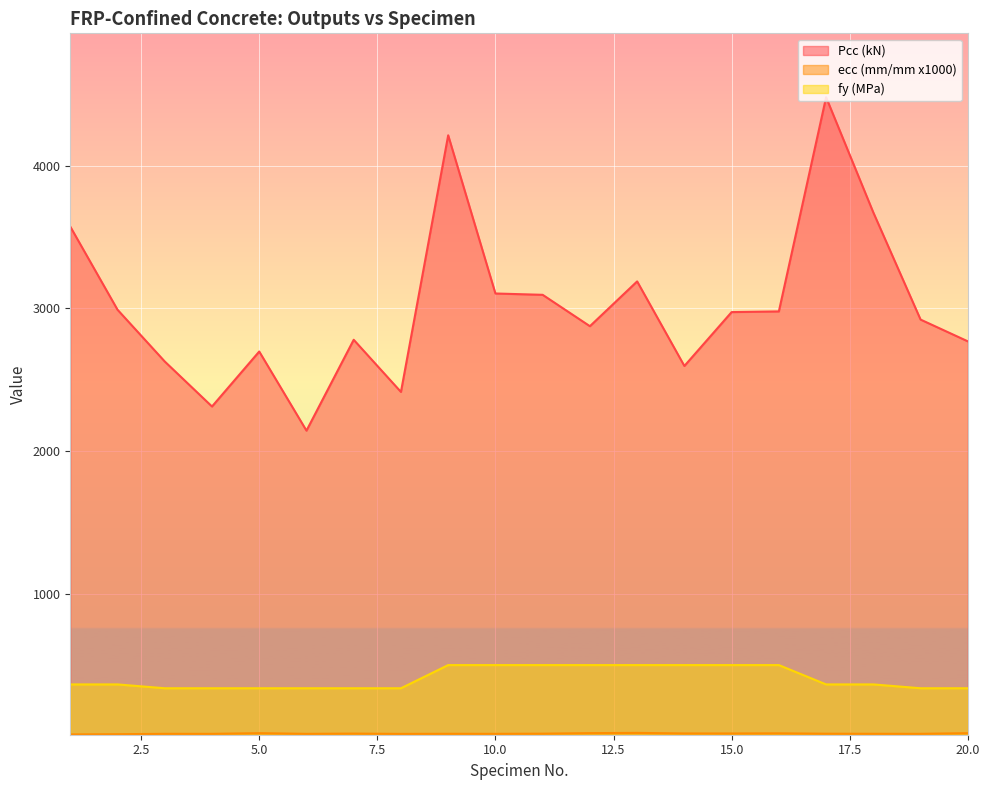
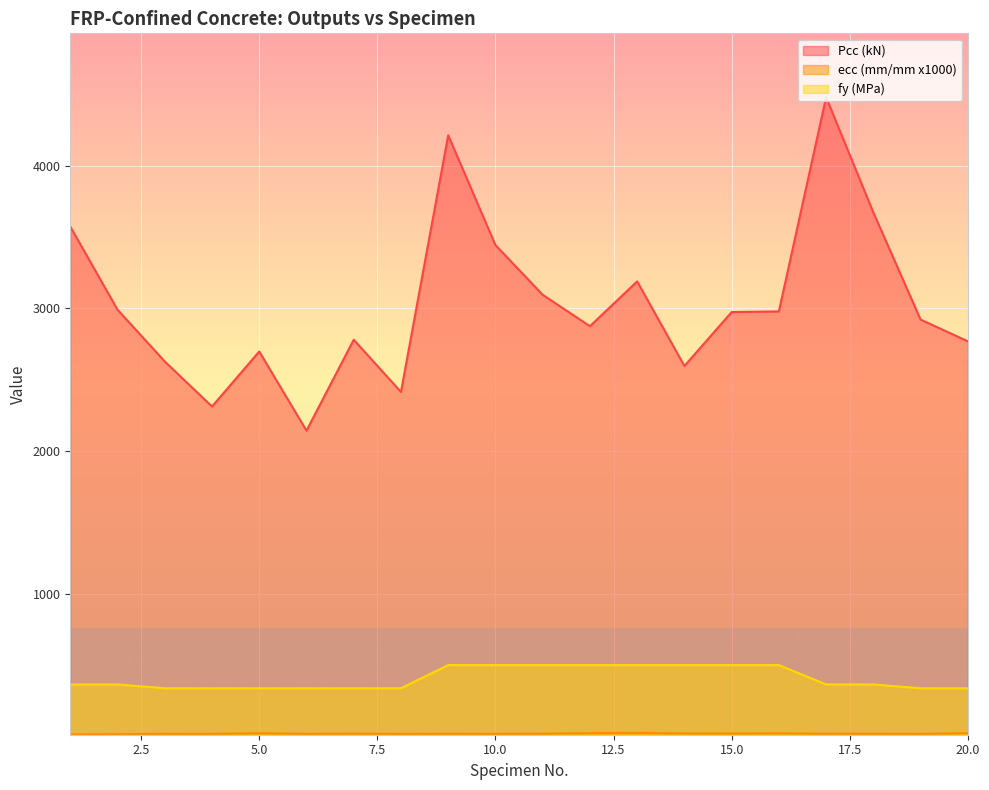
Pcc (kN), 10.0: 3100 -> 3440
